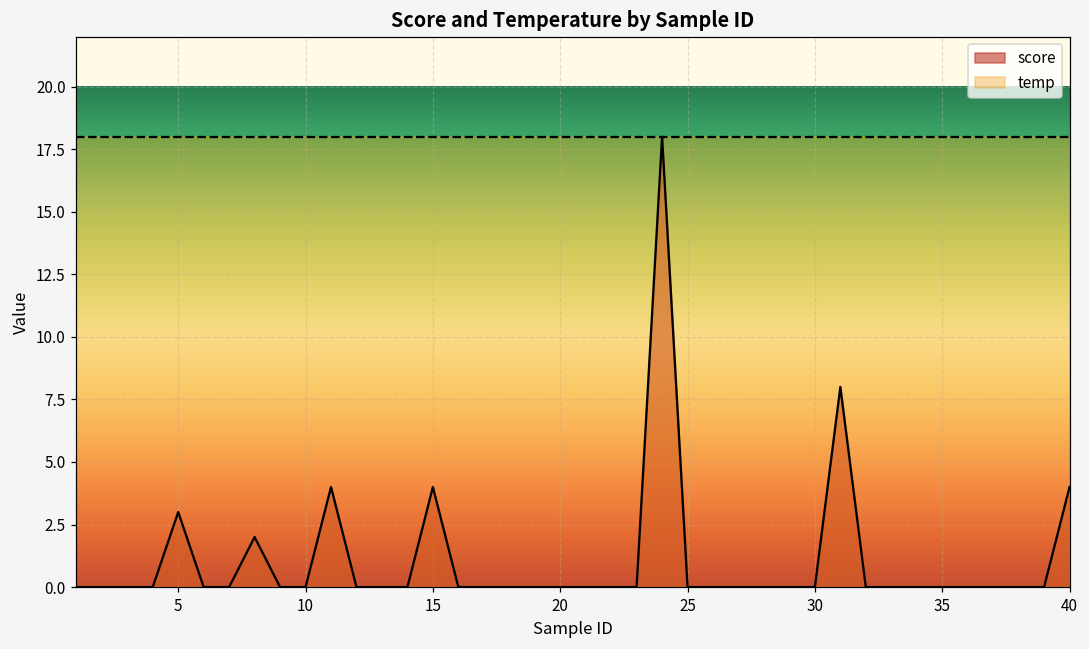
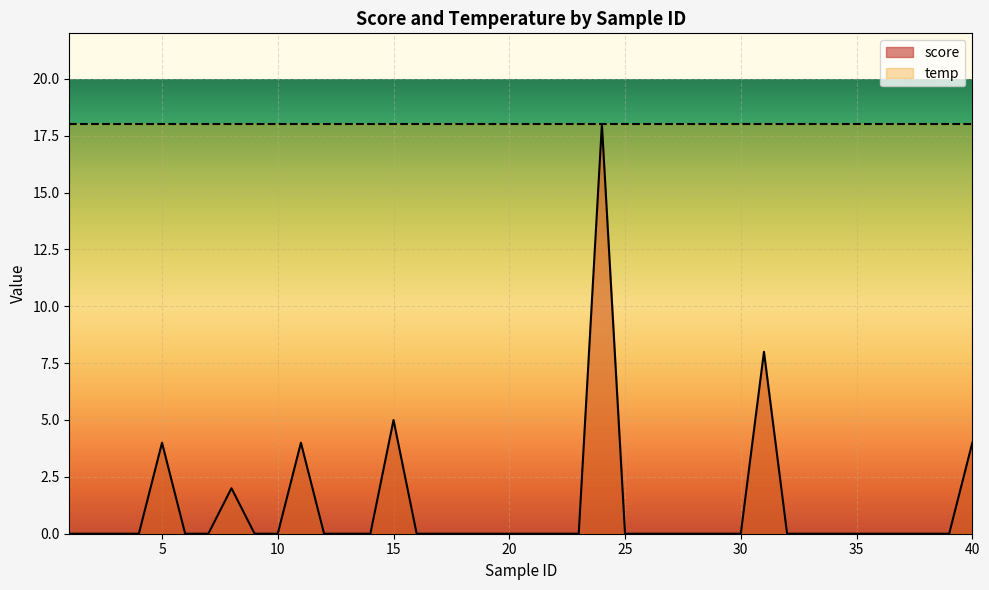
score, 5: 3 -> 4
score, 15: 4 -> 5
